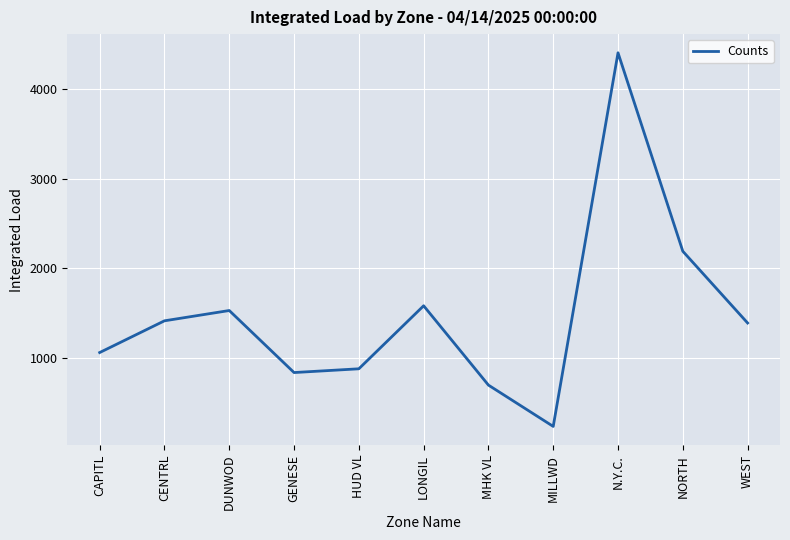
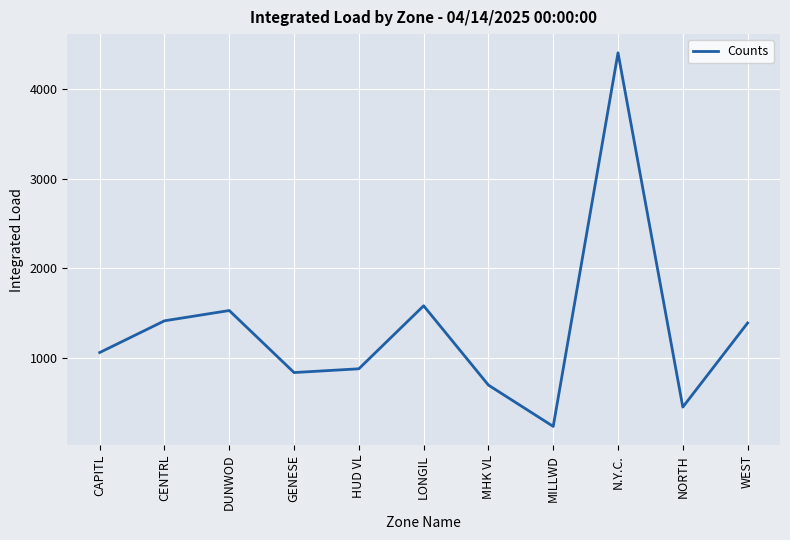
NORTH: 2200 -> 500
